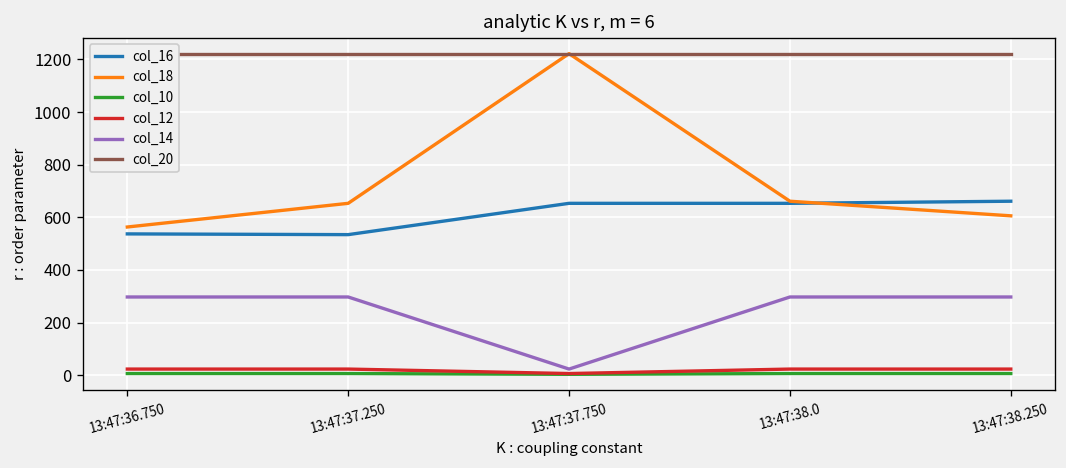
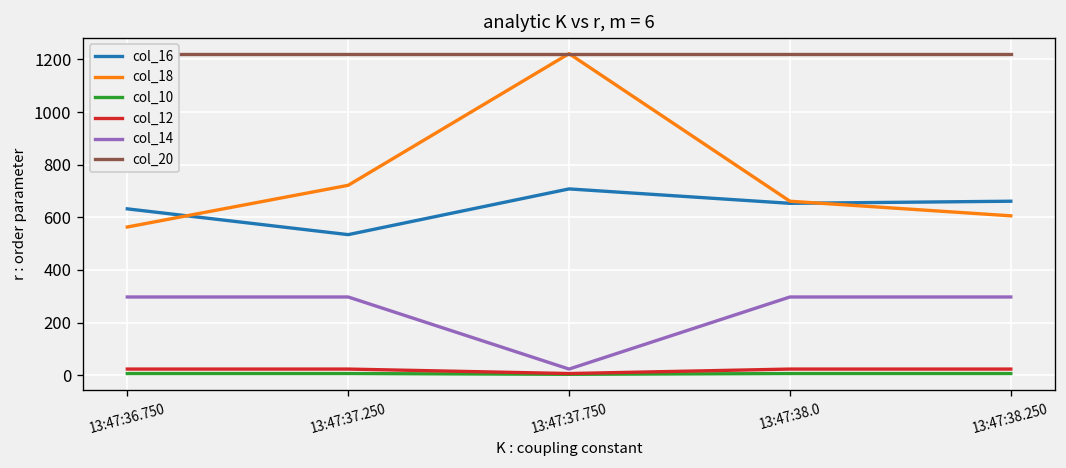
col_16, 13:47:36.750: 540 -> 630
col_18, 13:47:37.250: 650 -> 720
col_16, 13:47:37.750: 650 -> 710
